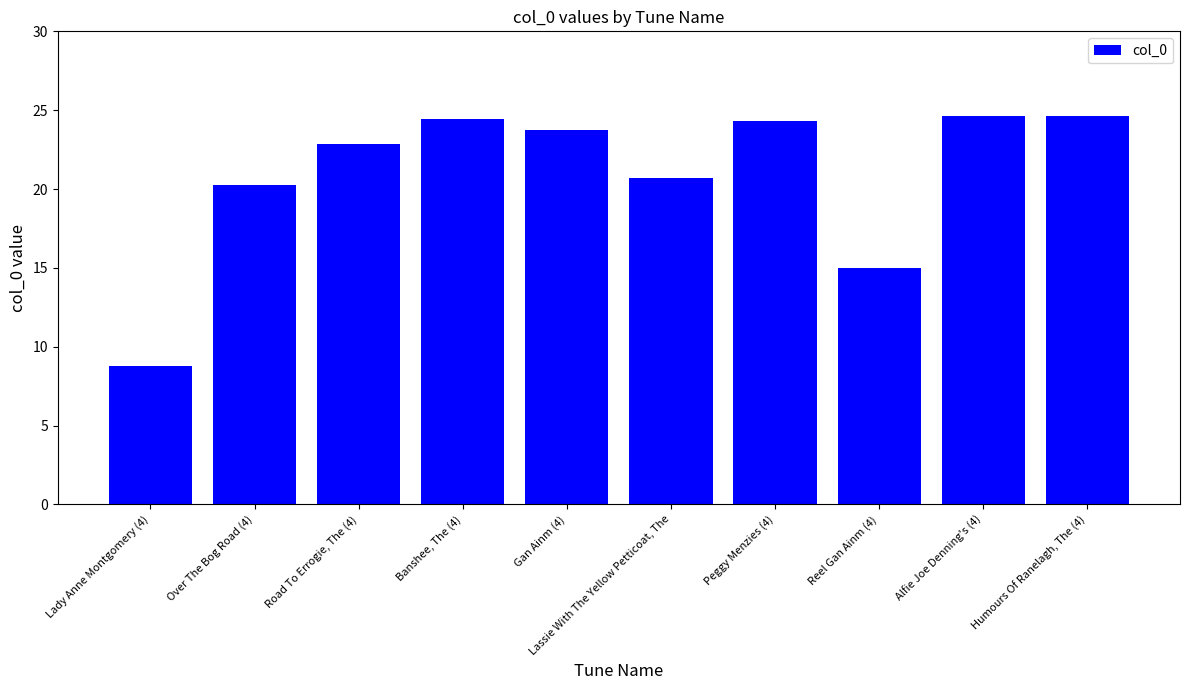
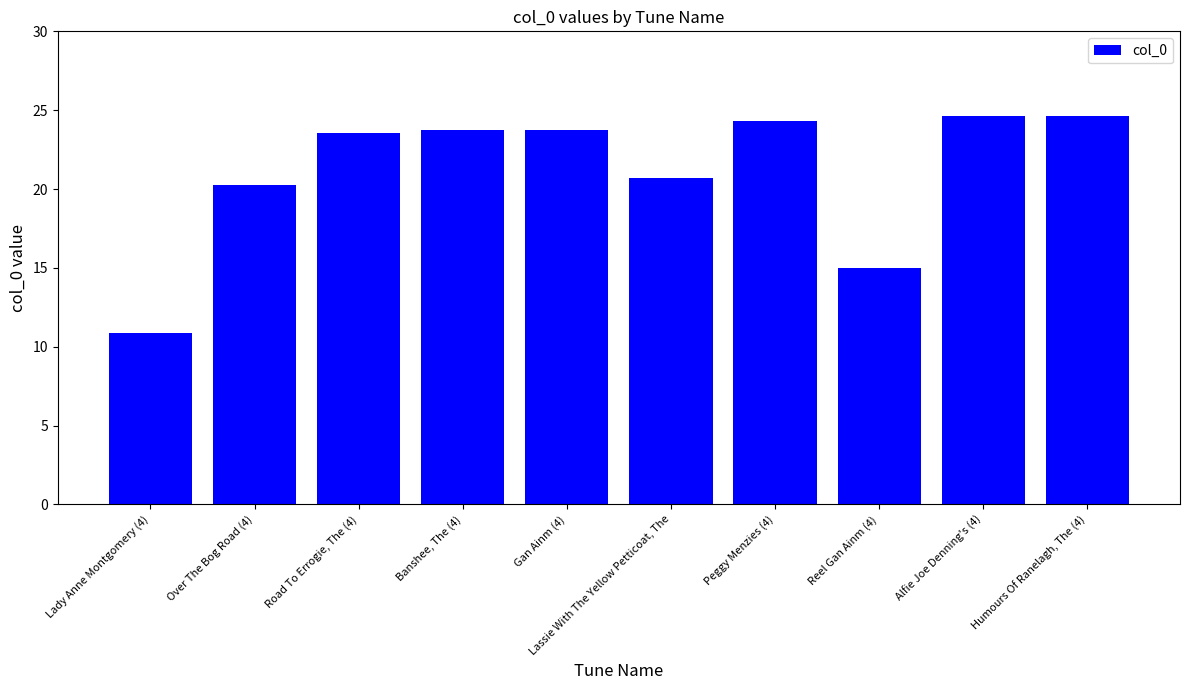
Lady Anne Montgomery (4): 8.8 -> 10.8
Road To Errogie, The (4): 22.9 -> 23.6
Banshee, The (4): 24.4 -> 23.7
